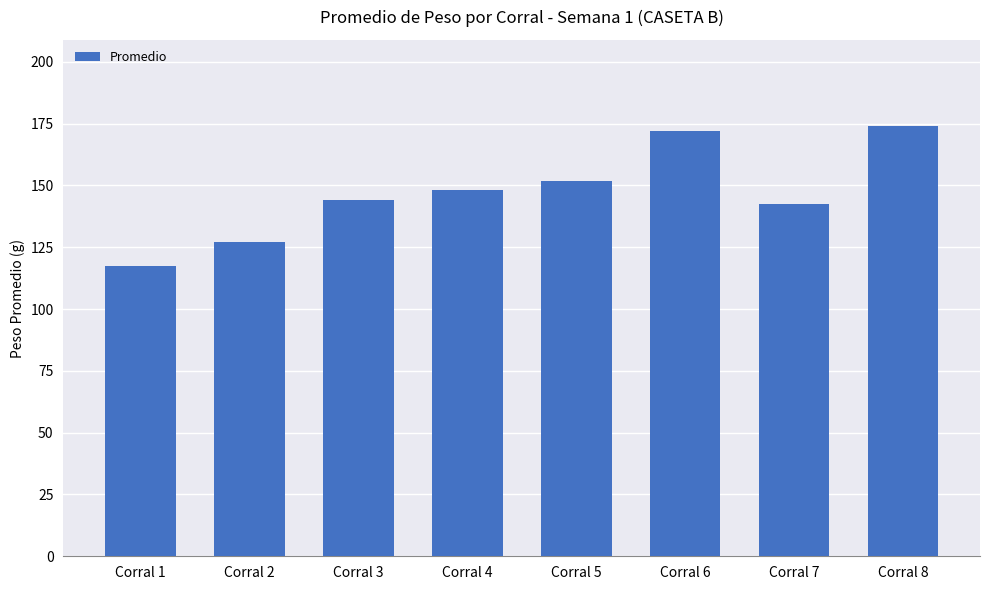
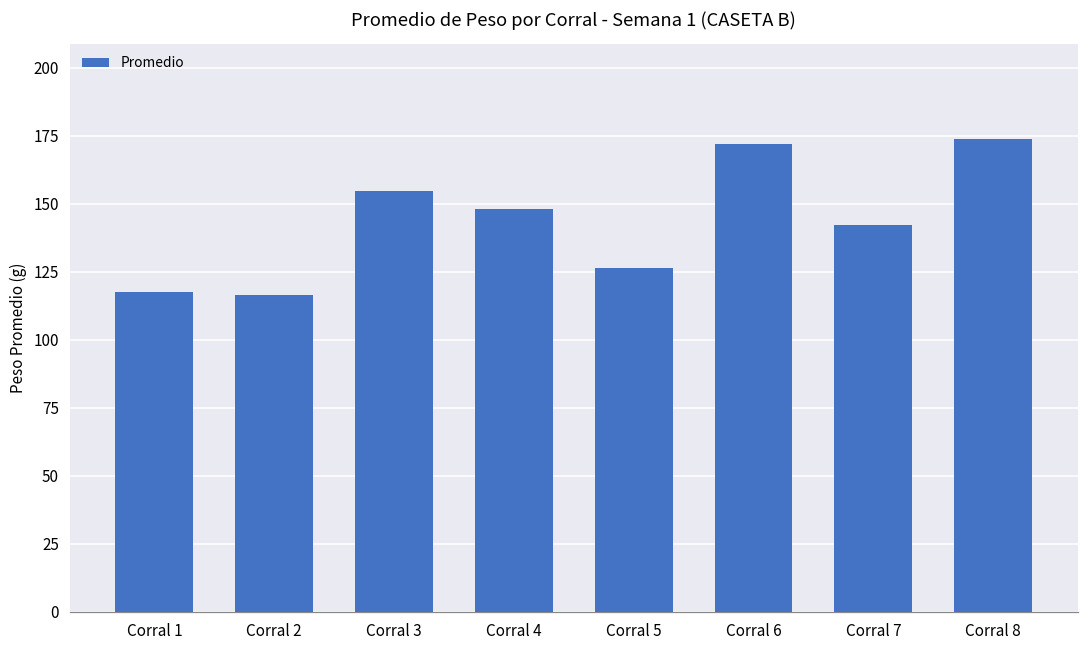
Corral 2: 127 -> 116
Corral 3: 144 -> 155
Corral 5: 152 -> 127
